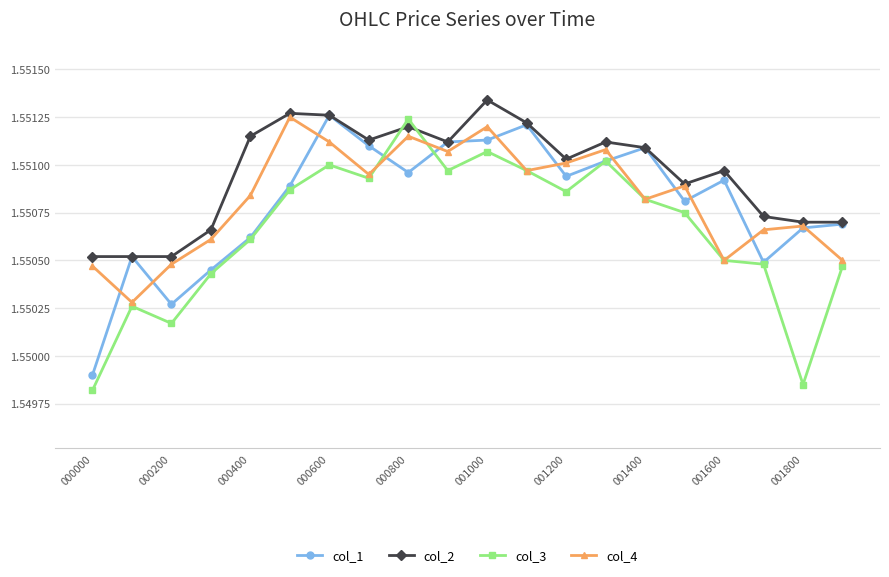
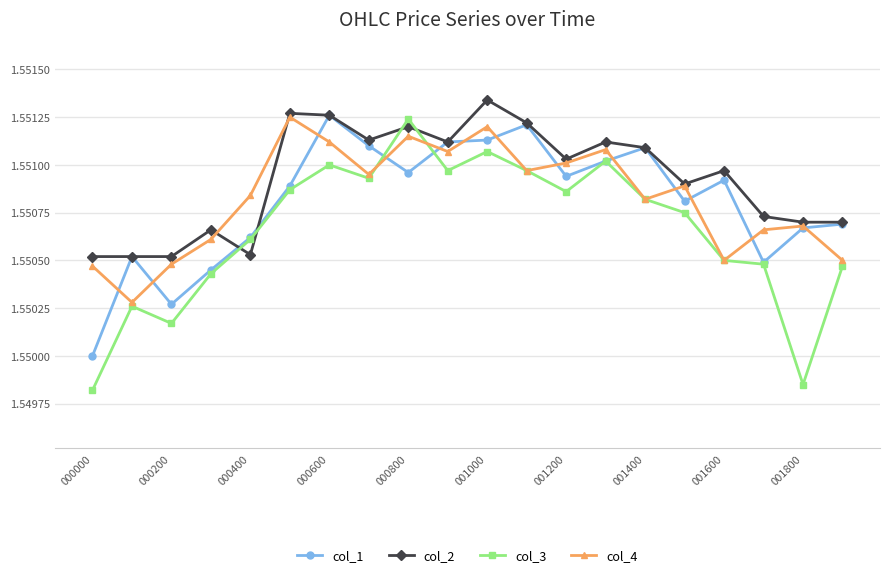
col_1, 000000: 1.5499 -> 1.5500
col_2, 000400: 1.55115 -> 1.55053
